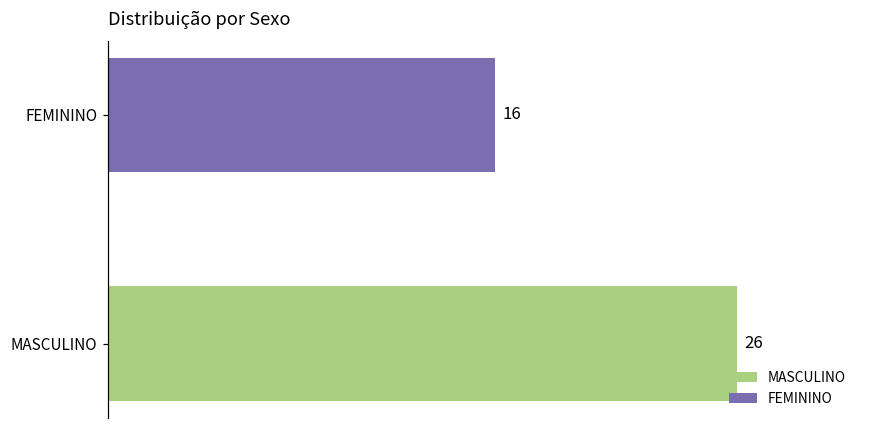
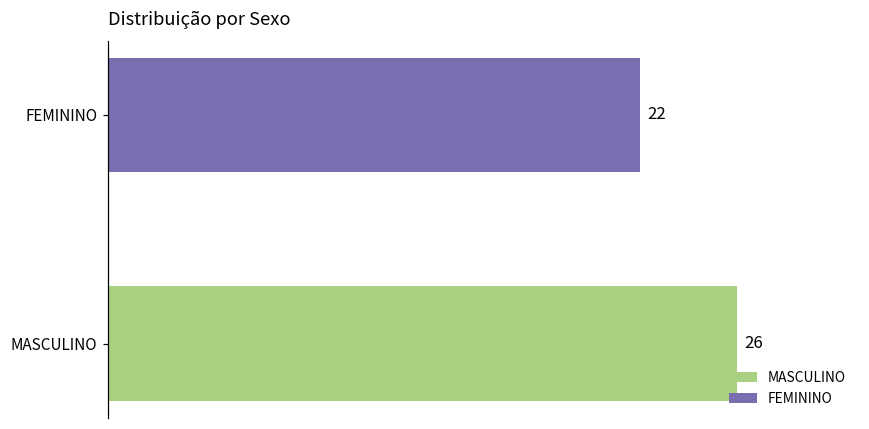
FEMININO: 16 -> 22
